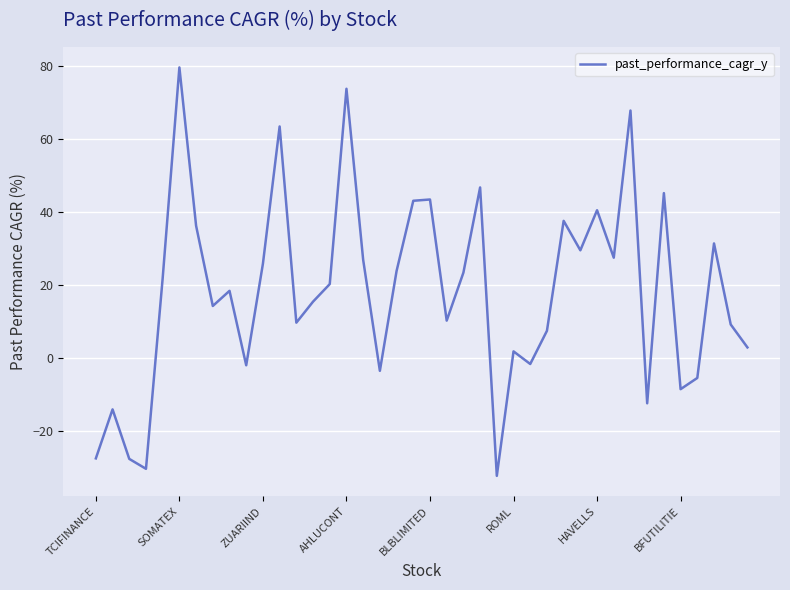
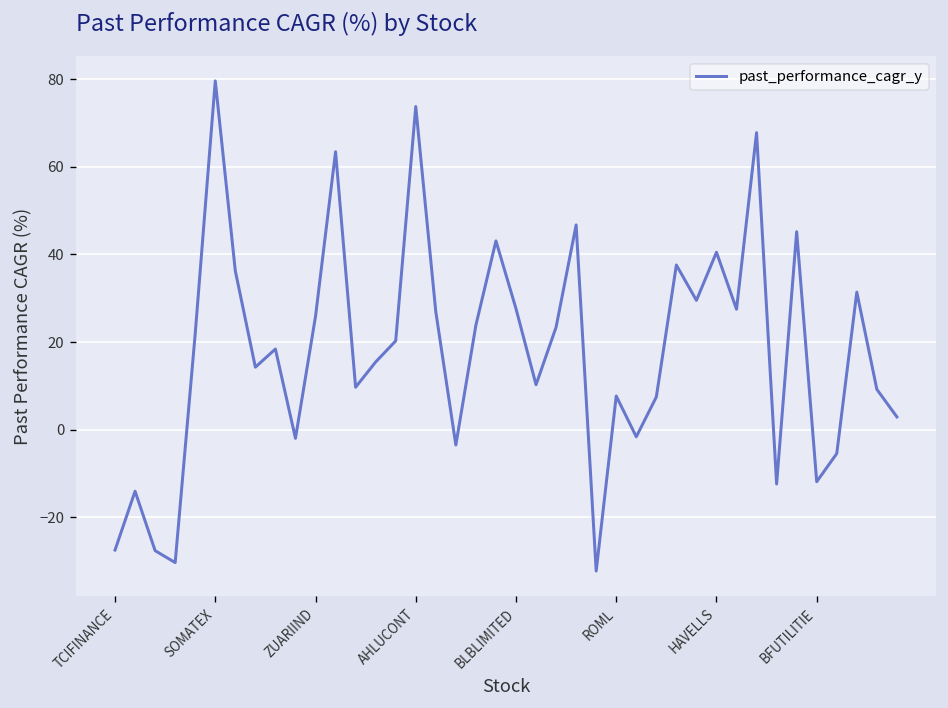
BLBLIMITED: 43 -> 28
ROML: 2 -> 8
BFUTILITIE: -9 -> -12
